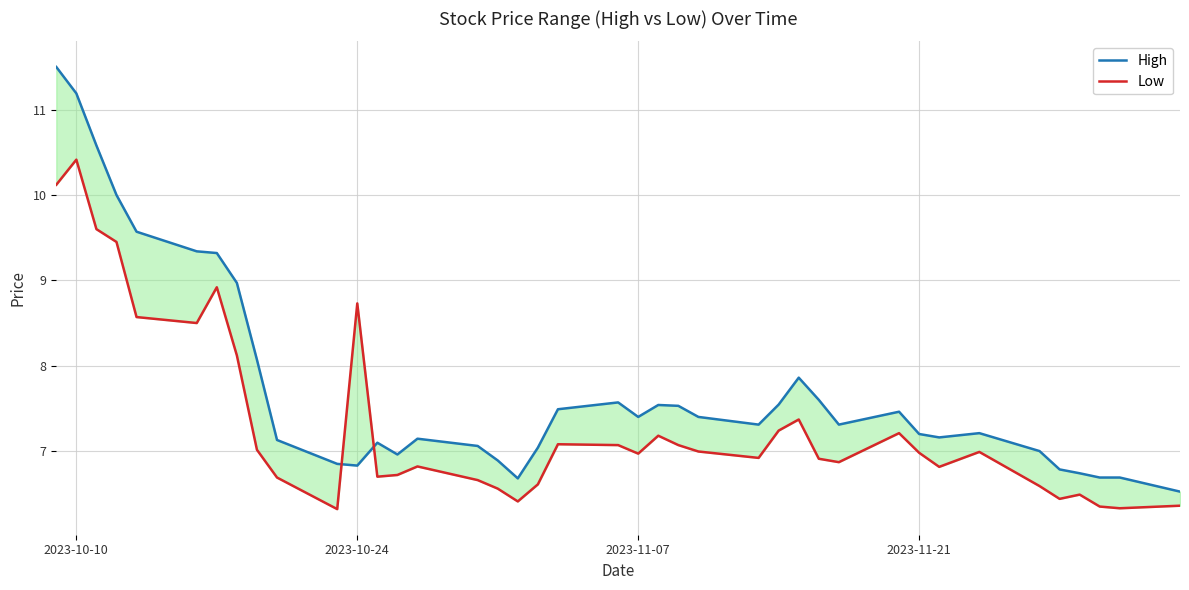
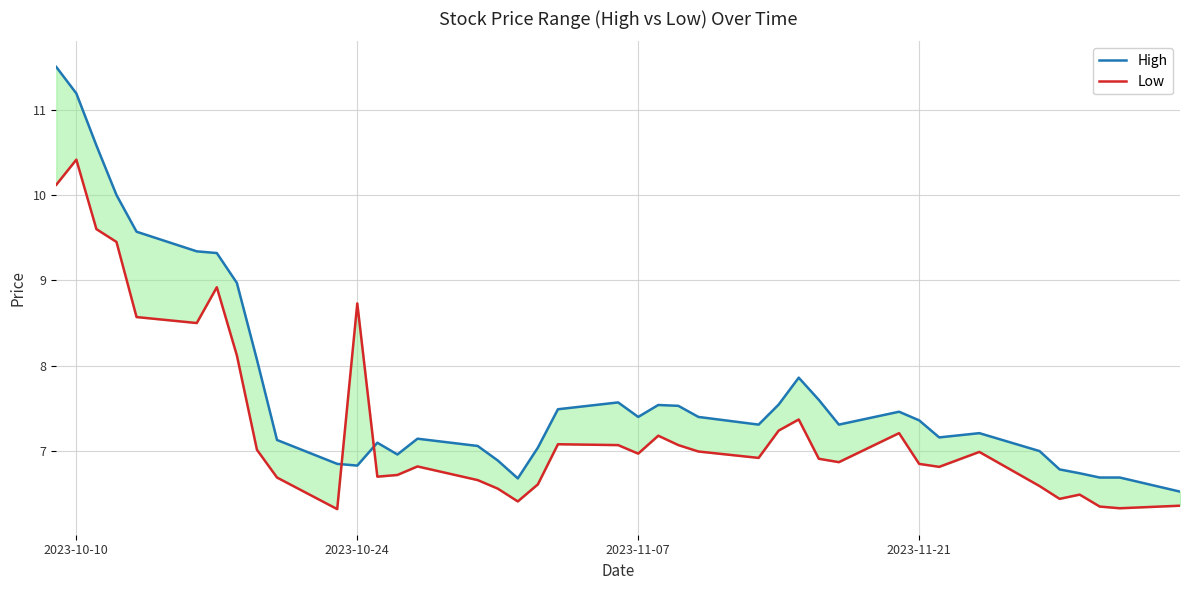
High, 2023-11-21: 7.2 -> 7.4
Low, 2023-11-21: 7.0 -> 6.9
